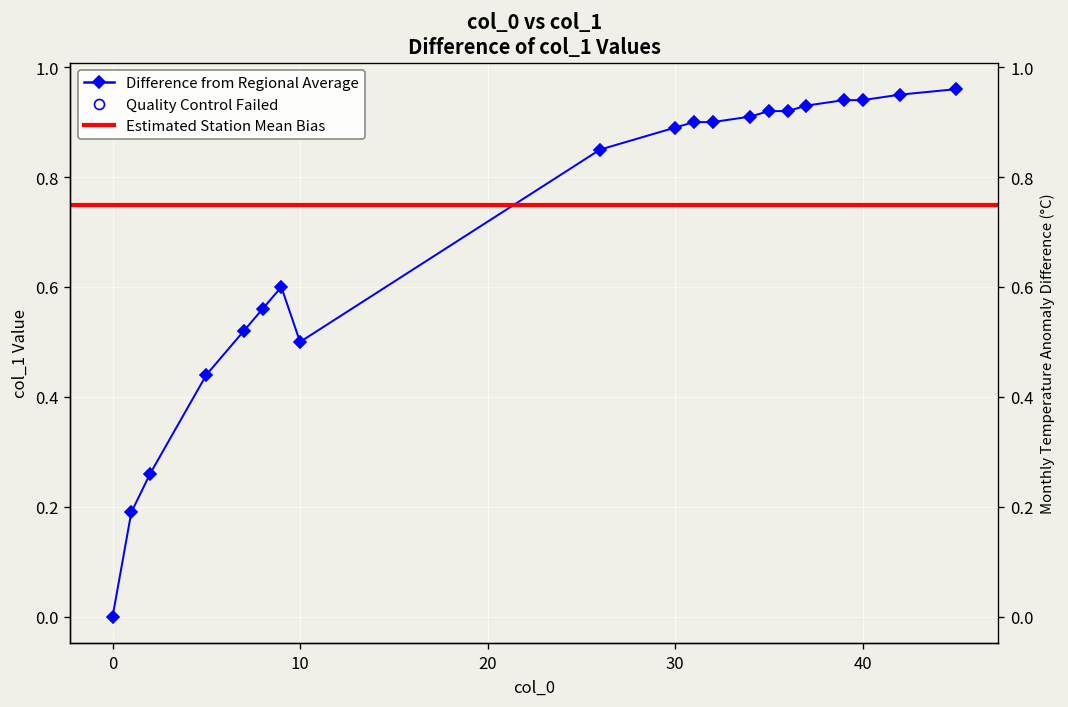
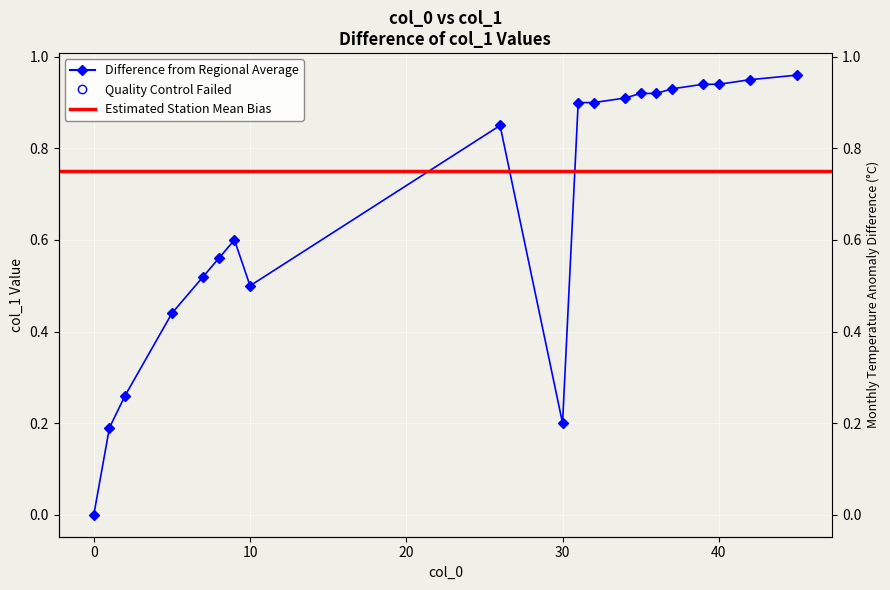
30: 0.89 -> 0.20
